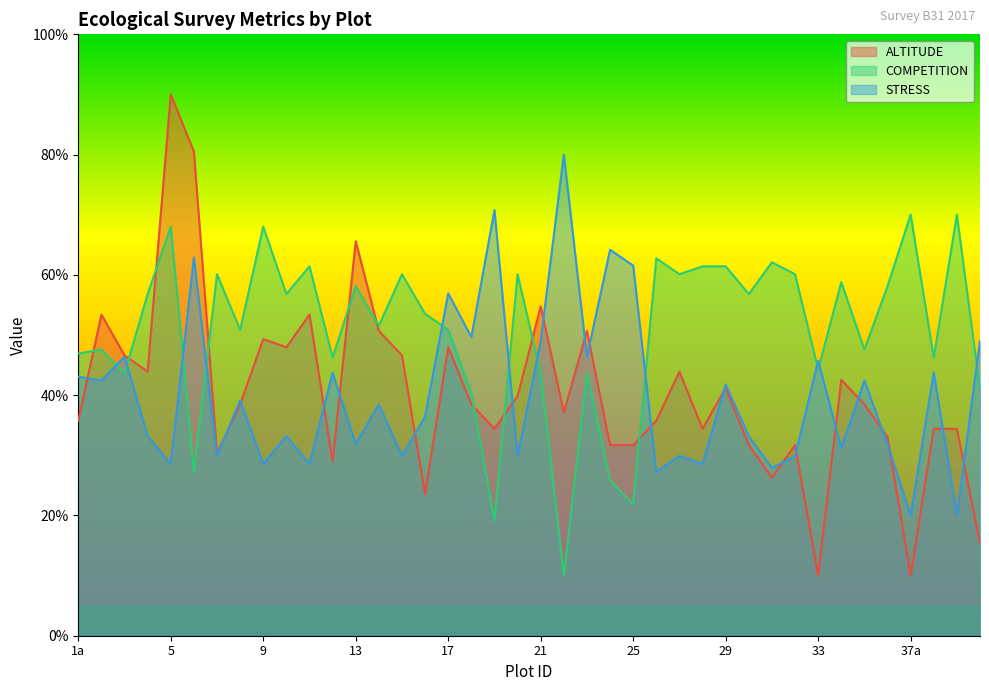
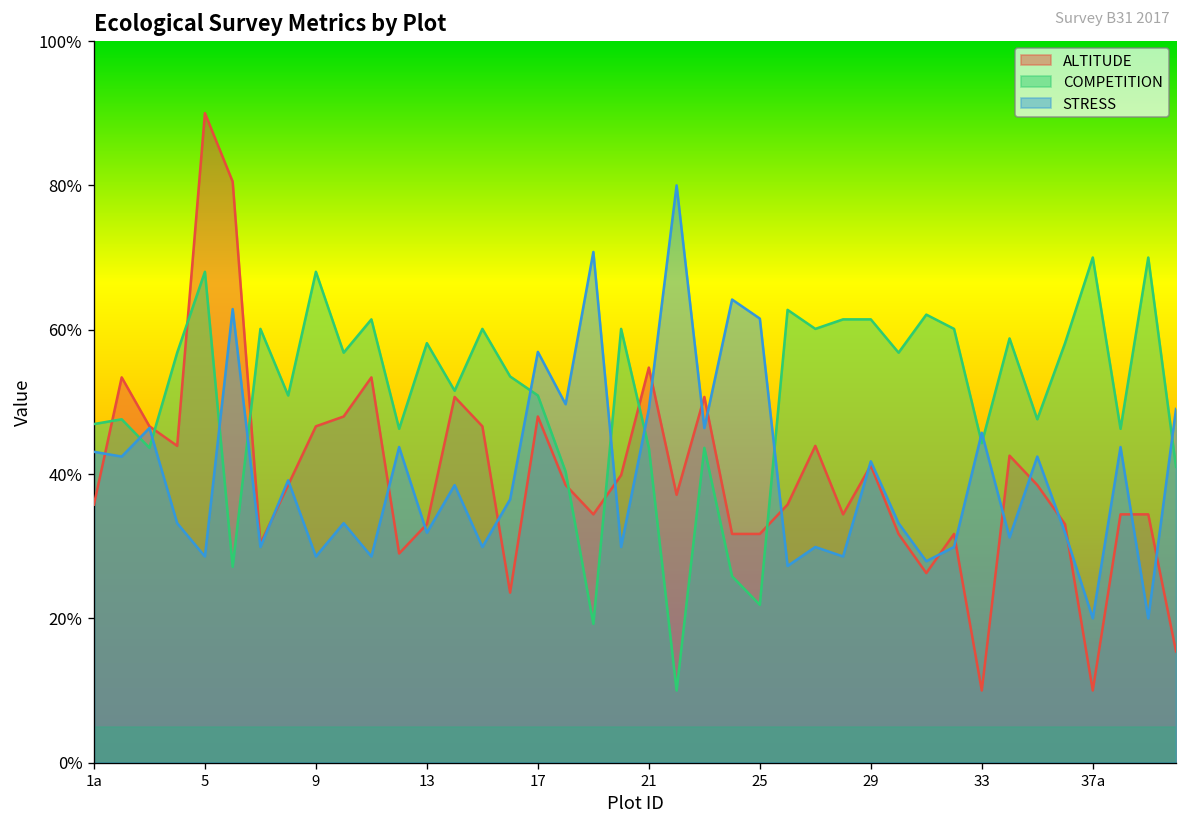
ALTITUDE, 9: 49% -> 47%
ALTITUDE, 13: 66% -> 33%
